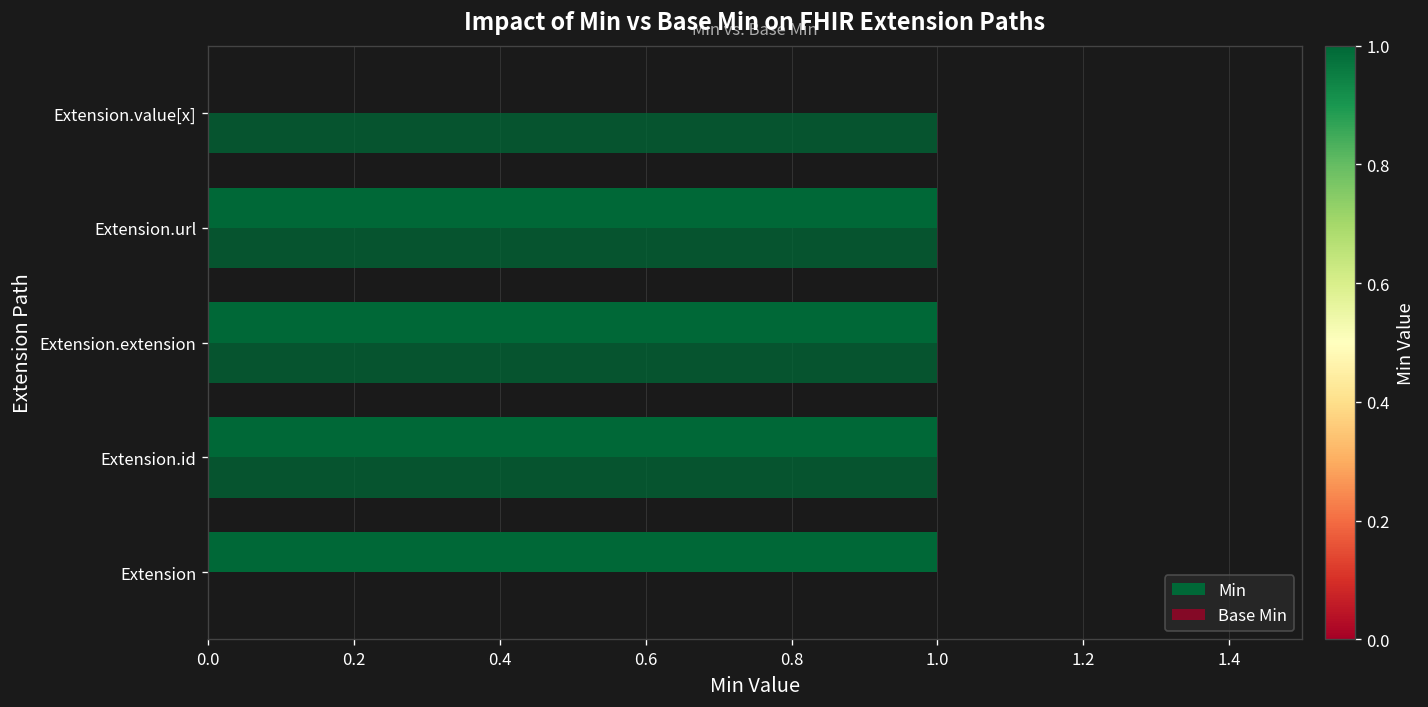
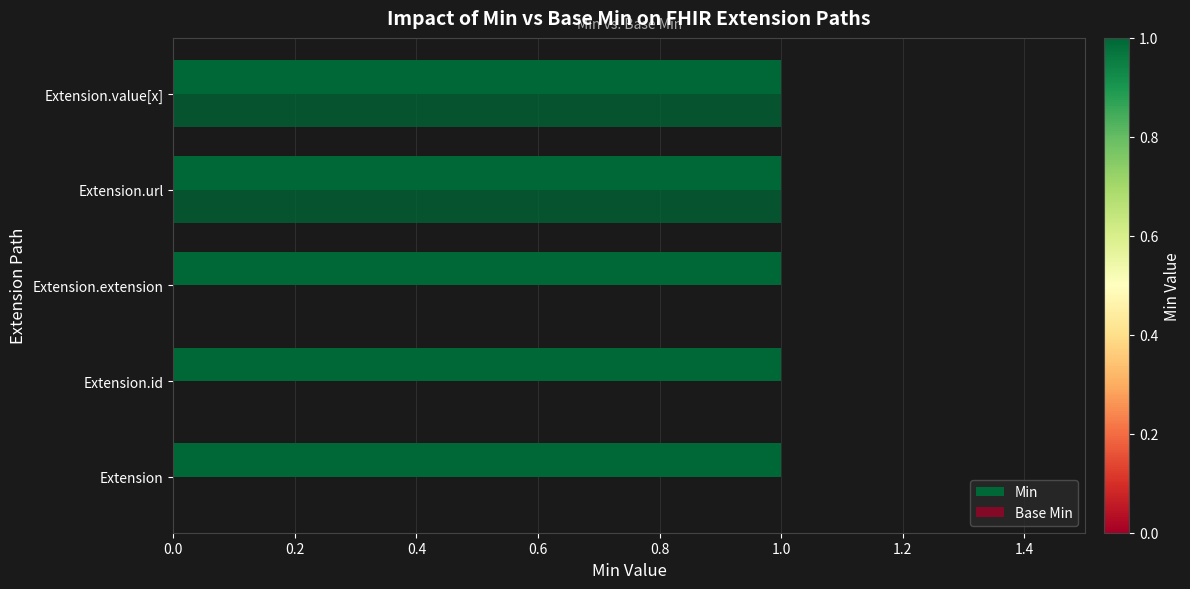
Min, Extension.value[x]: 0 -> 1
Base Min, Extension.extension: 1 -> 0
Base Min, Extension.id: 1 -> 0
